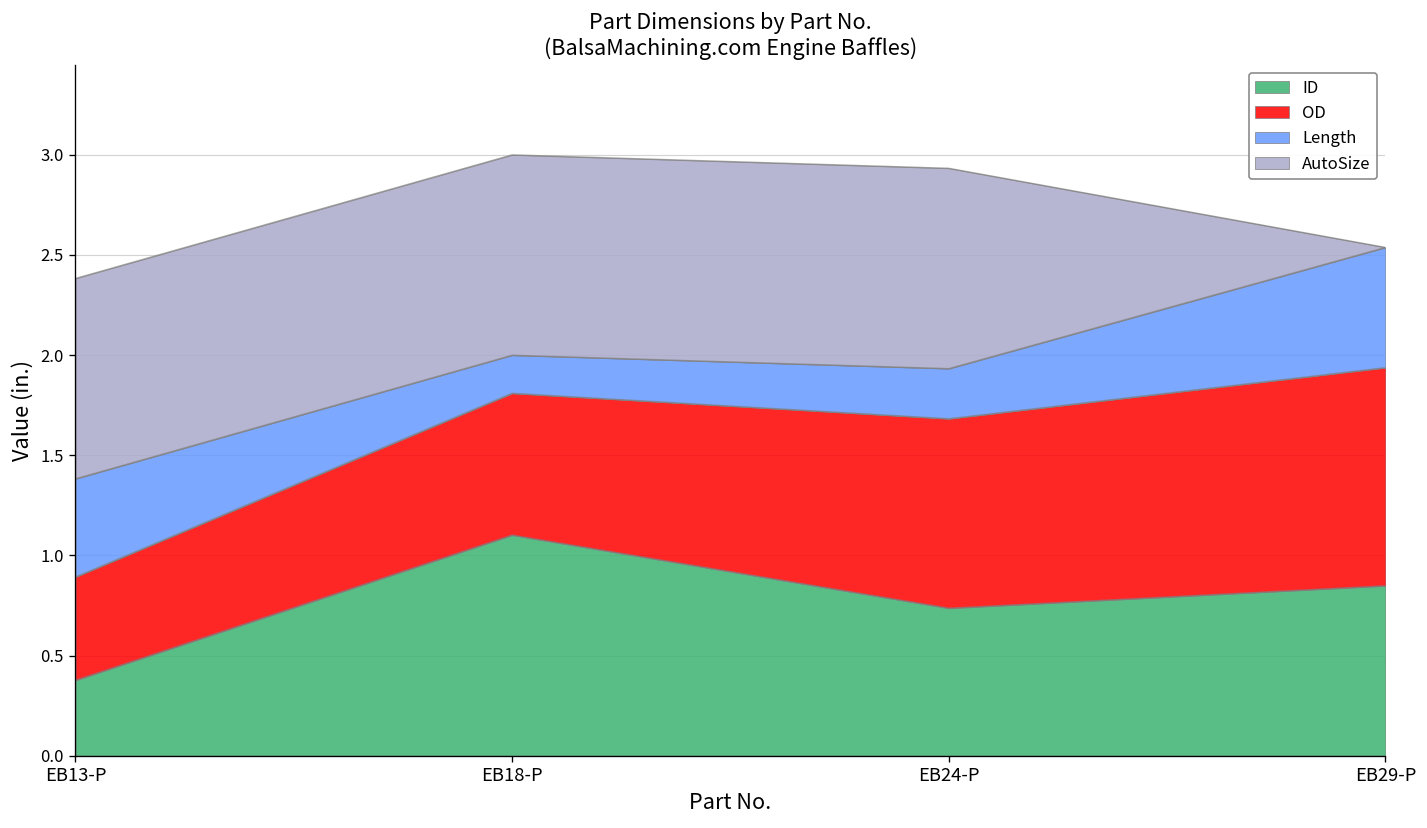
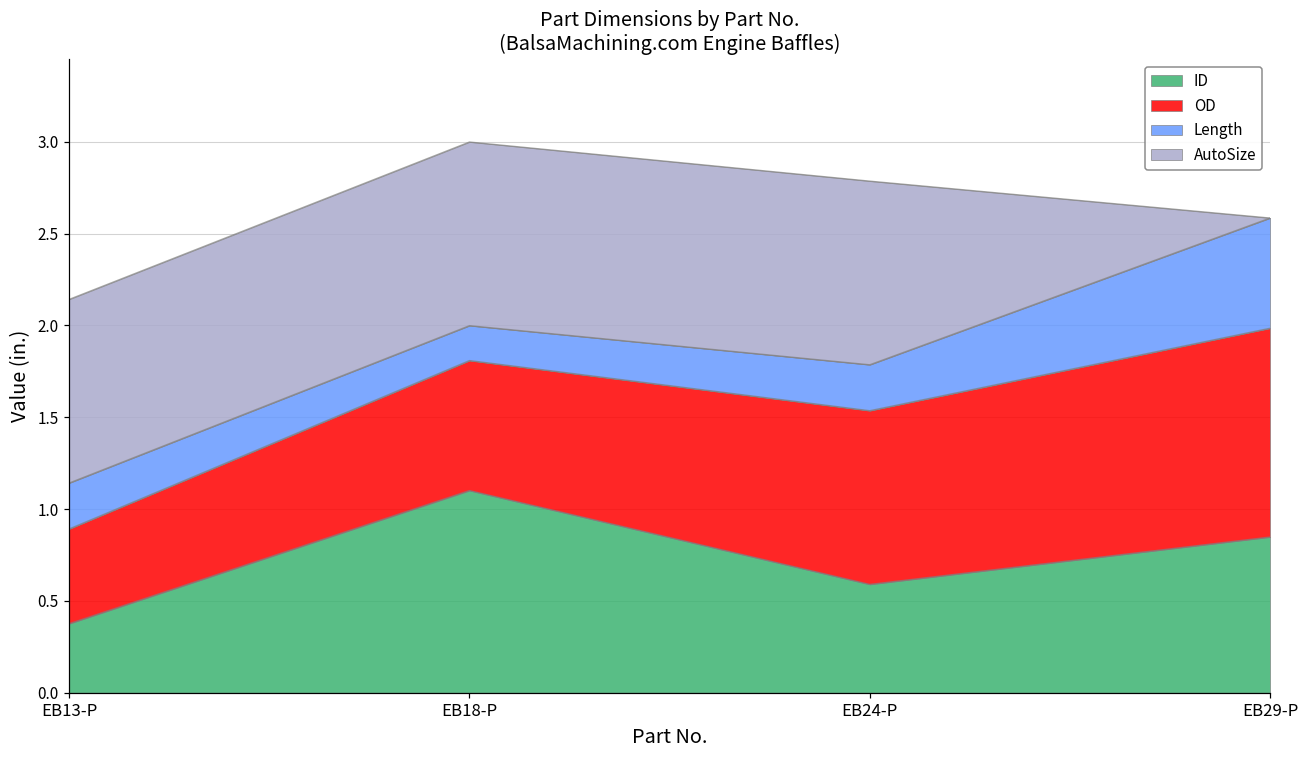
Length, EB13-P: 0.49 -> 0.25
ID, EB24-P: 0.74 -> 0.59
OD, EB29-P: 1.09 -> 1.14
